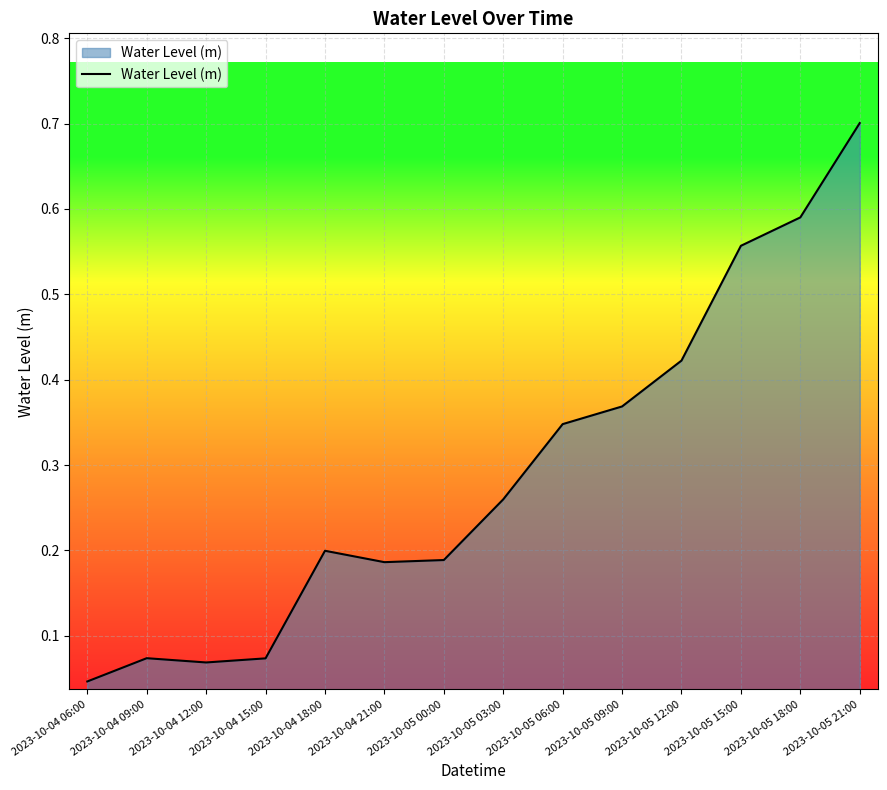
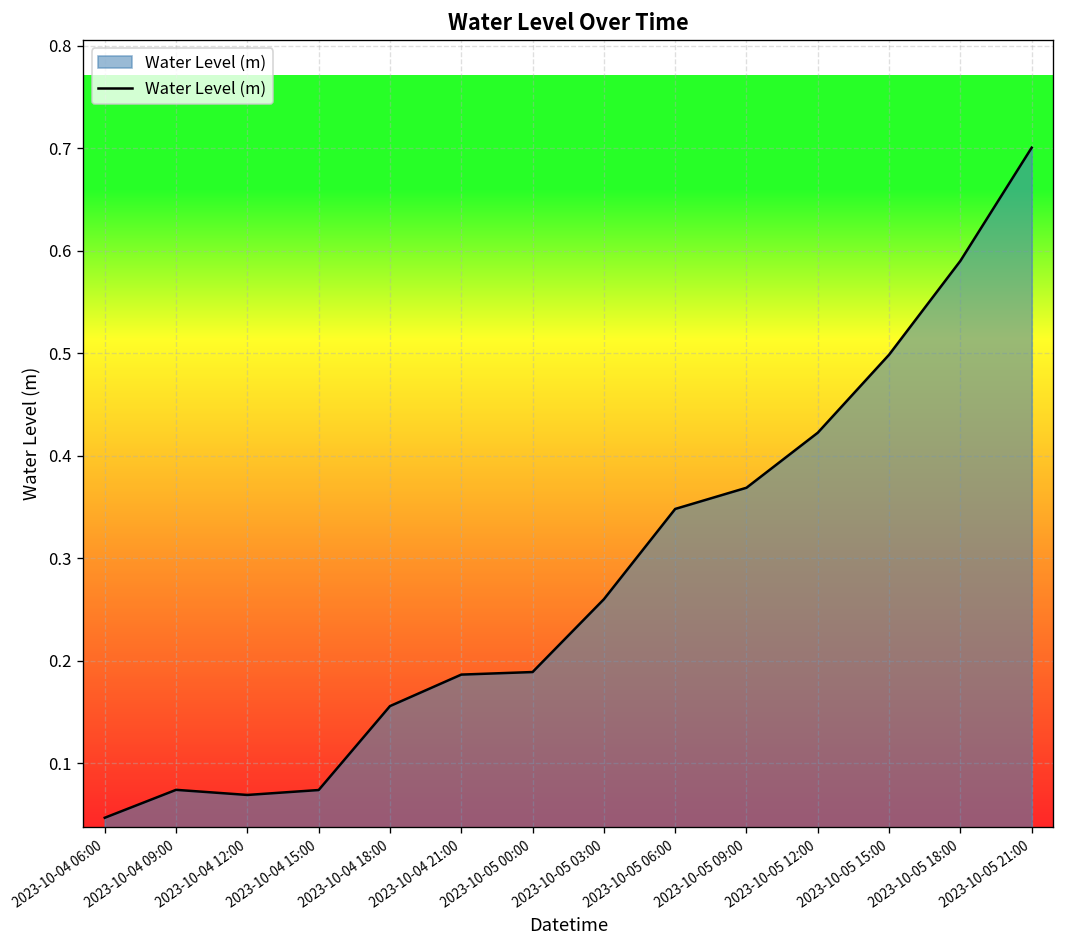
2023-10-04 18:00: 0.20 -> 0.16
2023-10-05 15:00: 0.56 -> 0.50
